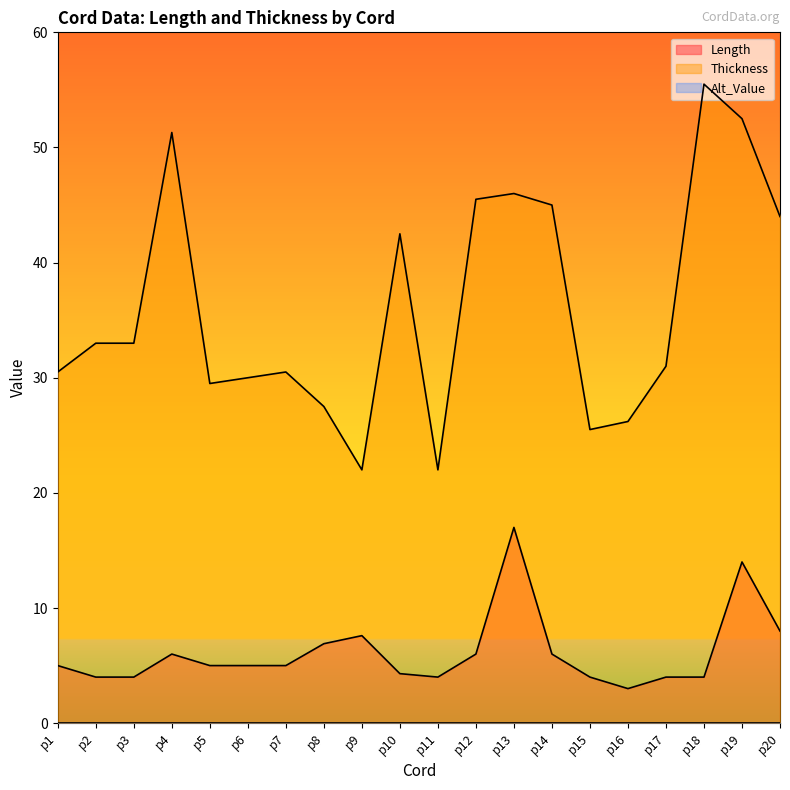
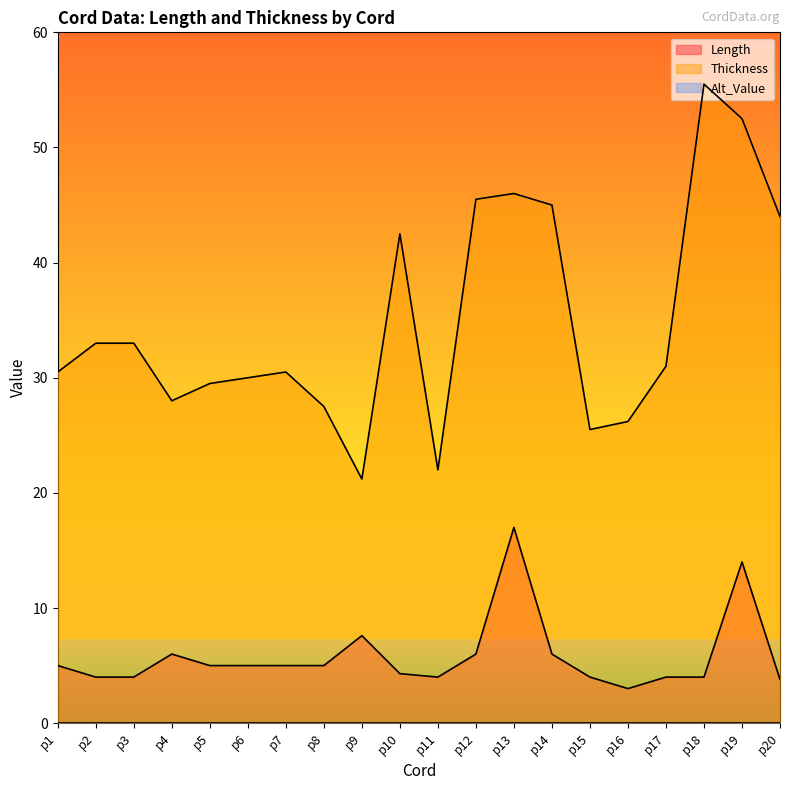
Thickness, p4: 51.3 -> 28.0
Length, p8: 6.9 -> 5.0
Thickness, p9: 22.0 -> 21.2
Length, p20: 8.0 -> 3.8
